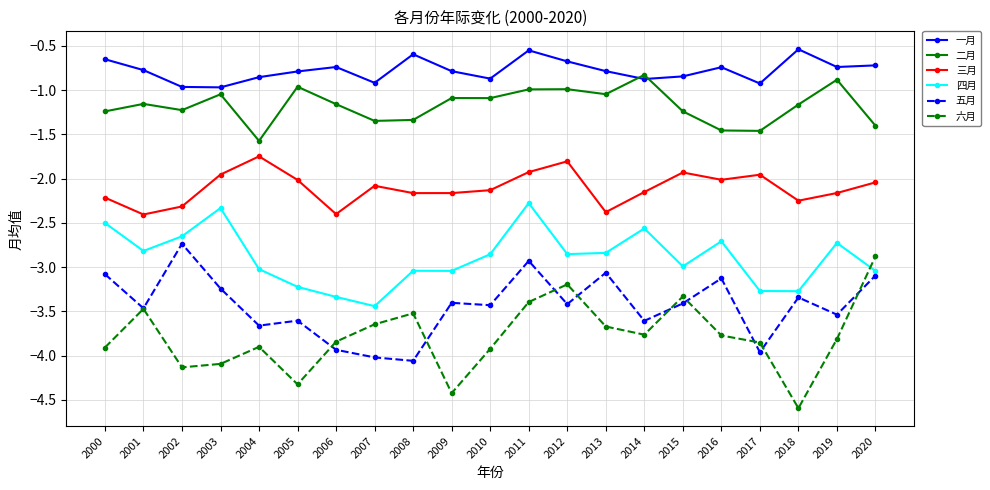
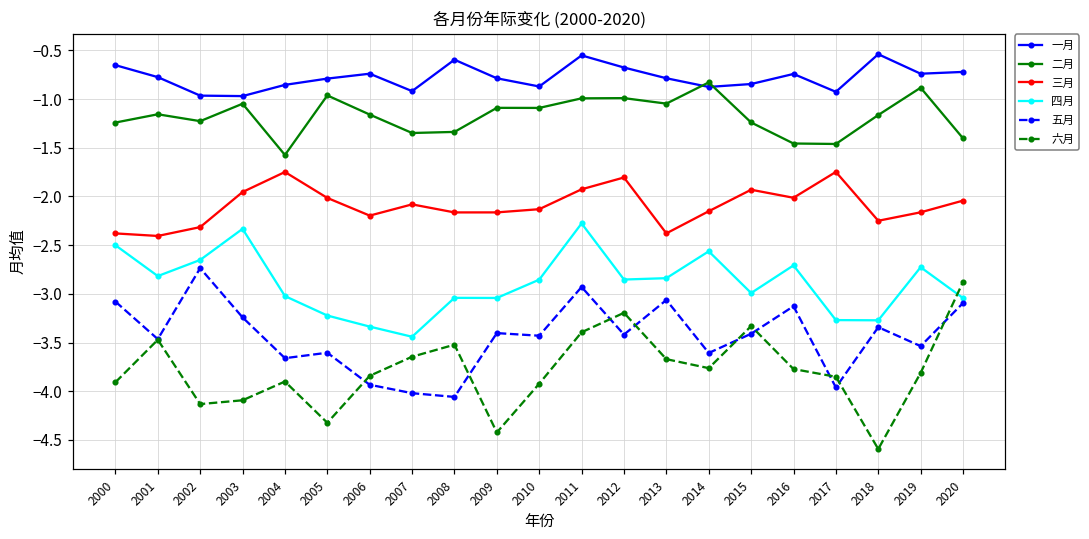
三月, 2000: -2.2 -> -2.4
三月, 2006: -2.4 -> -2.2
三月, 2017: -2.0 -> -1.7
